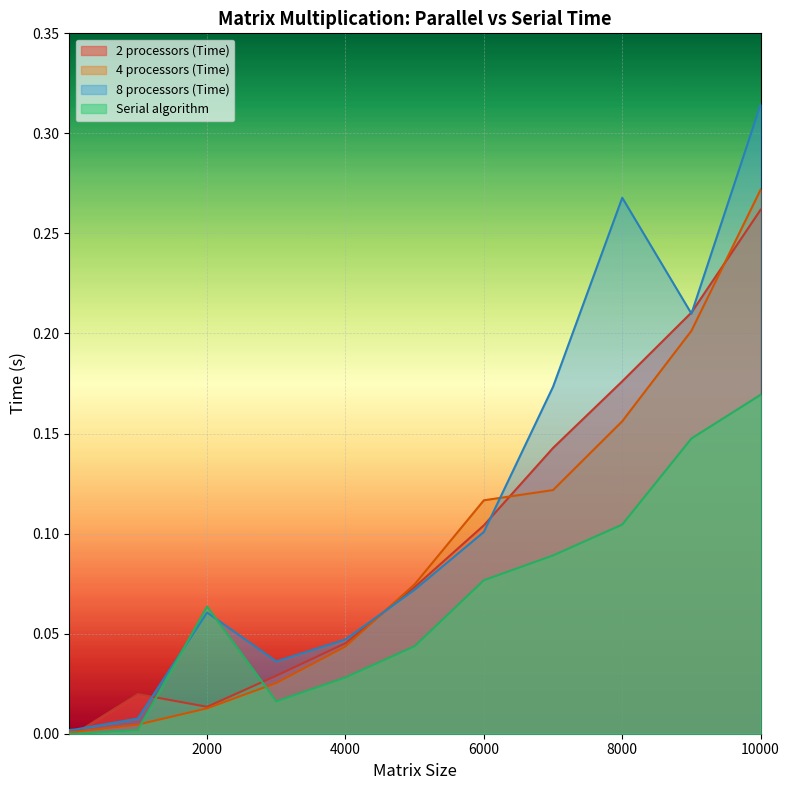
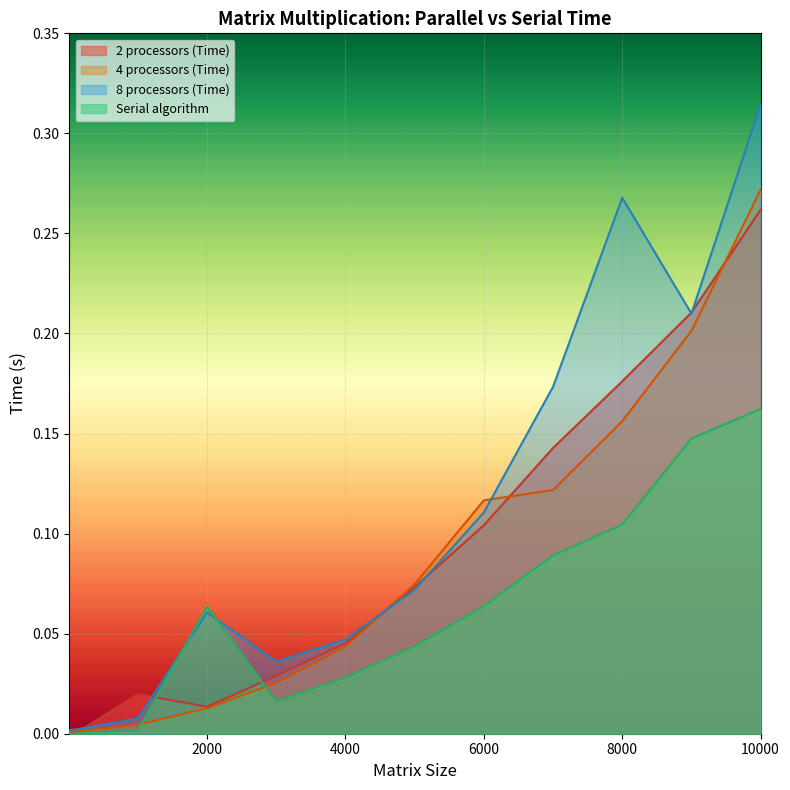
8 processors (Time), 6000: 0.101 -> 0.111
Serial algorithm, 6000: 0.077 -> 0.064
Serial algorithm, 10000: 0.169 -> 0.162
